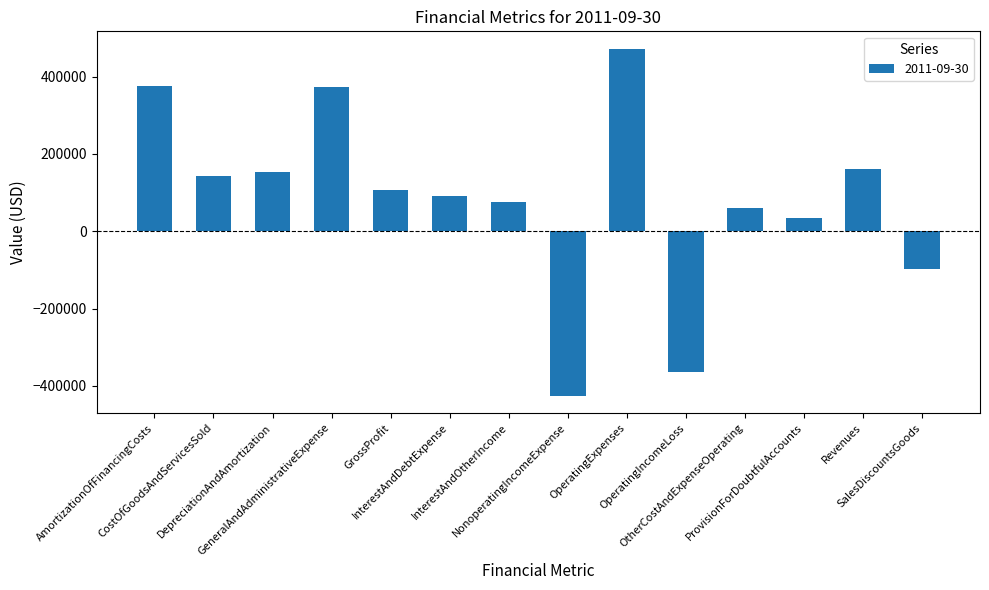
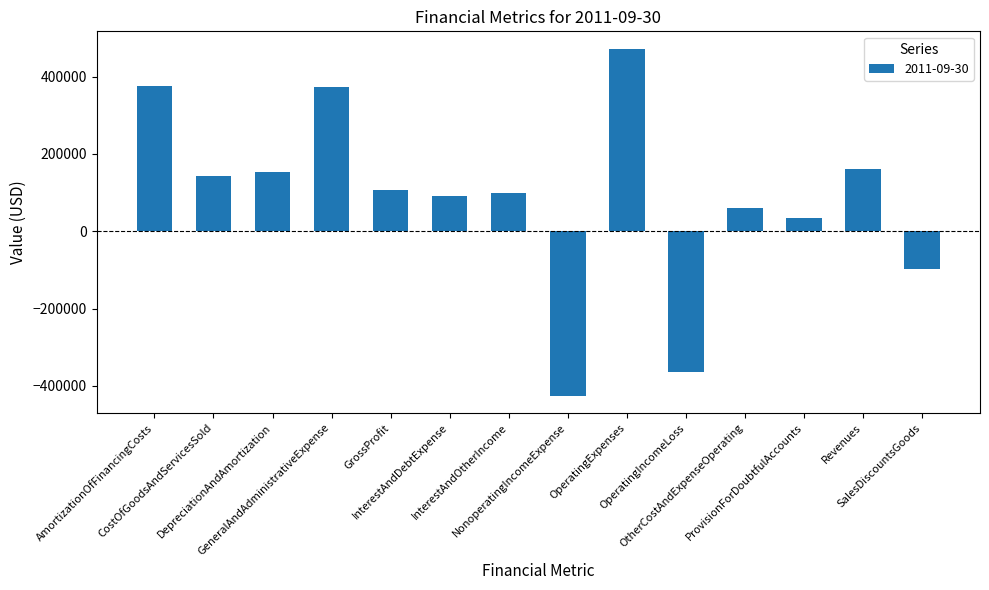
InterestAndOtherIncome: 80000 -> 100000
